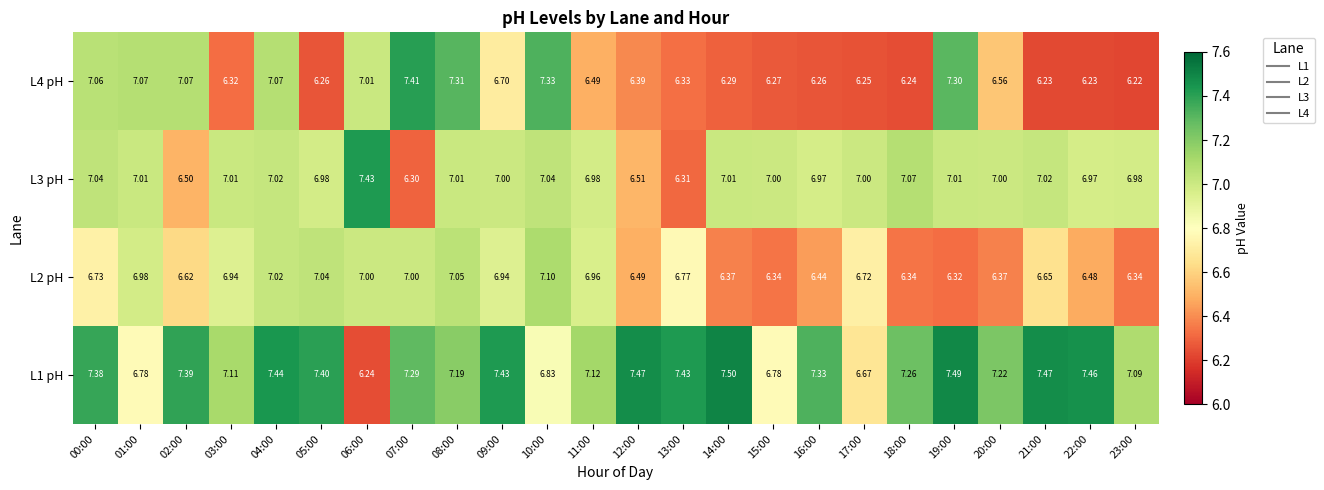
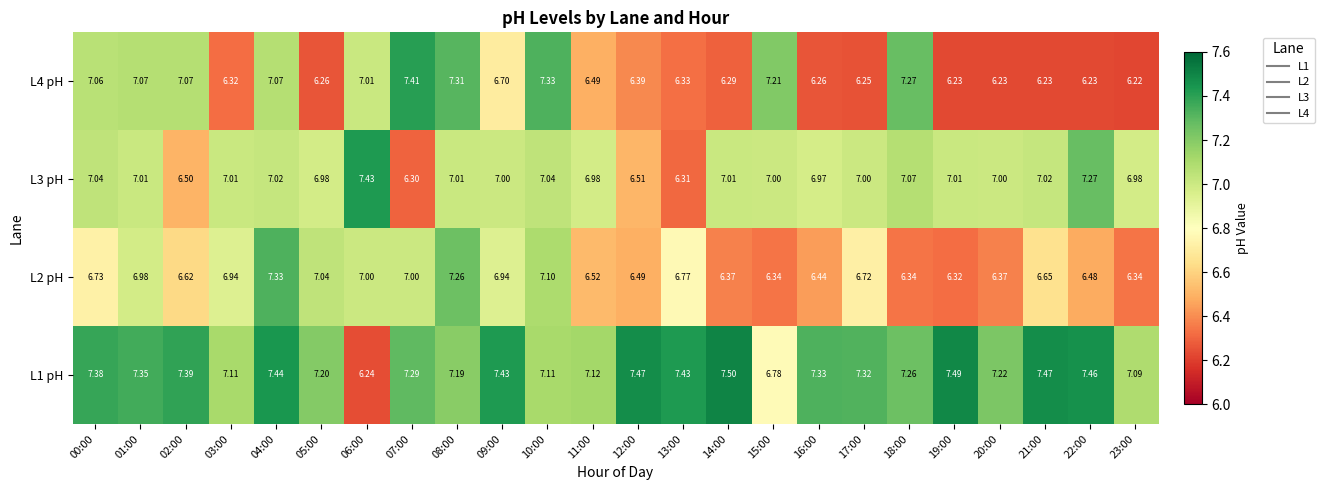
L4 pH, 15:00: 6.27 -> 7.21
L4 pH, 18:00: 6.24 -> 7.27
L4 pH, 19:00: 7.30 -> 6.23
L4 pH, 20:00: 6.56 -> 6.23
L3 pH, 22:00: 6.97 -> 7.27
L2 pH, 04:00: 7.02 -> 7.33
L2 pH, 08:00: 7.05 -> 7.26
L2 pH, 11:00: 6.96 -> 6.52
L1 pH, 01:00: 6.78 -> 7.35
L1 pH, 05:00: 7.40 -> 7.20
L1 pH, 10:00: 6.83 -> 7.11
L1 pH, 17:00: 6.67 -> 7.32
